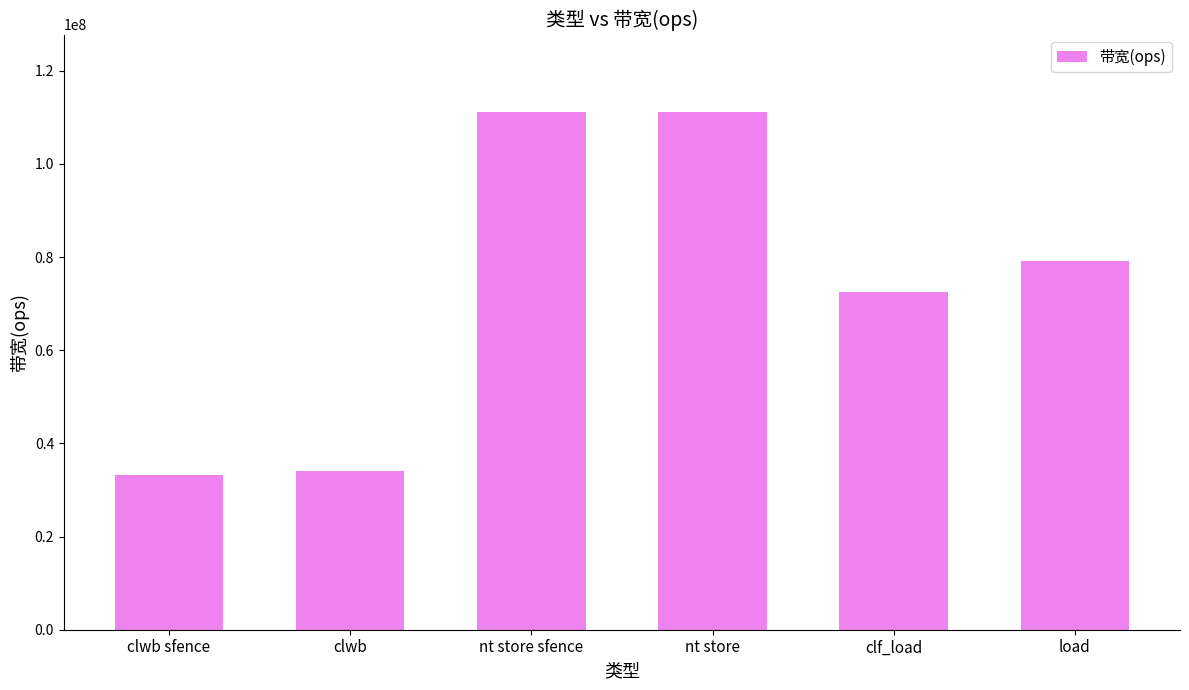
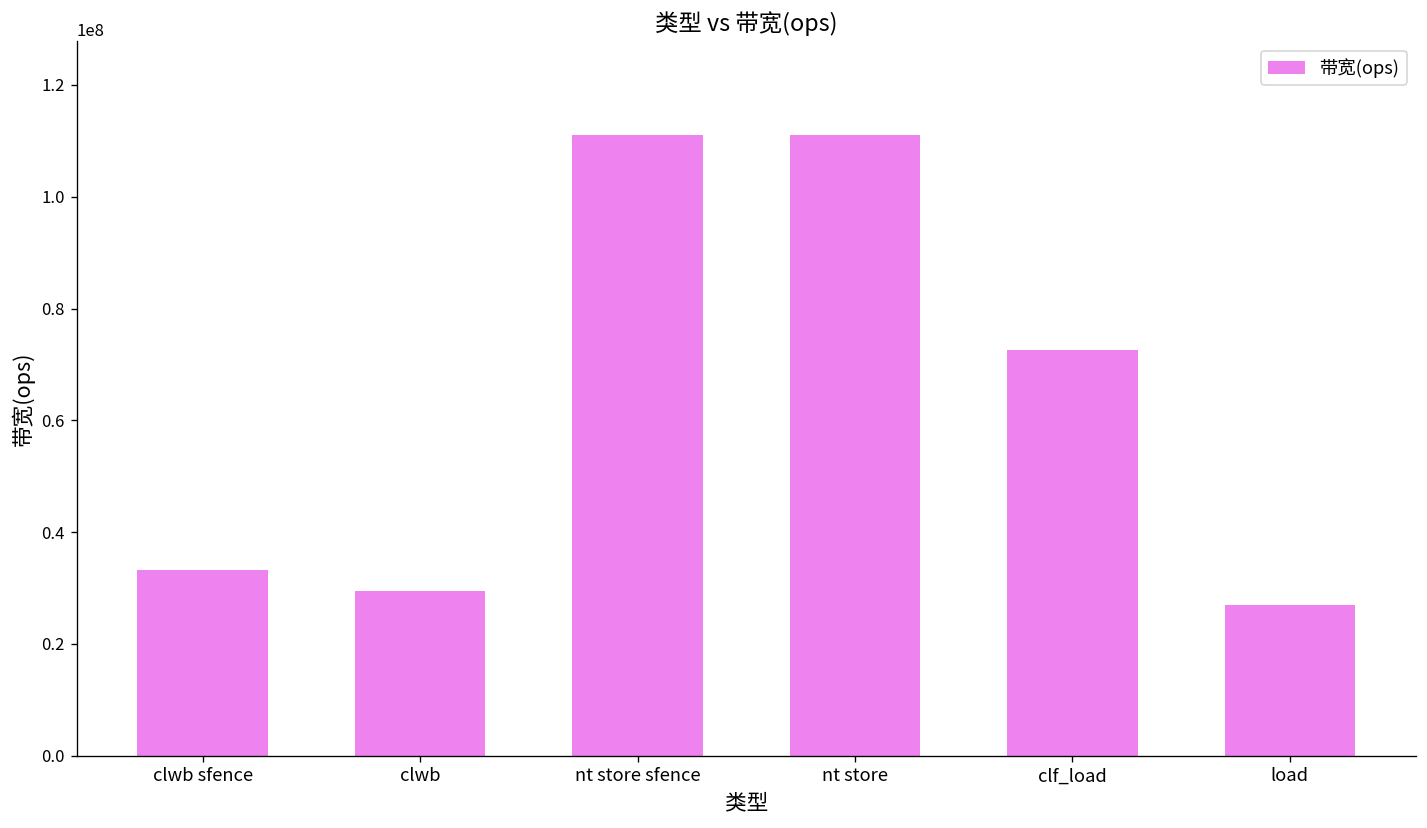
clwb: 34000000 -> 29000000
load: 79000000 -> 27000000
